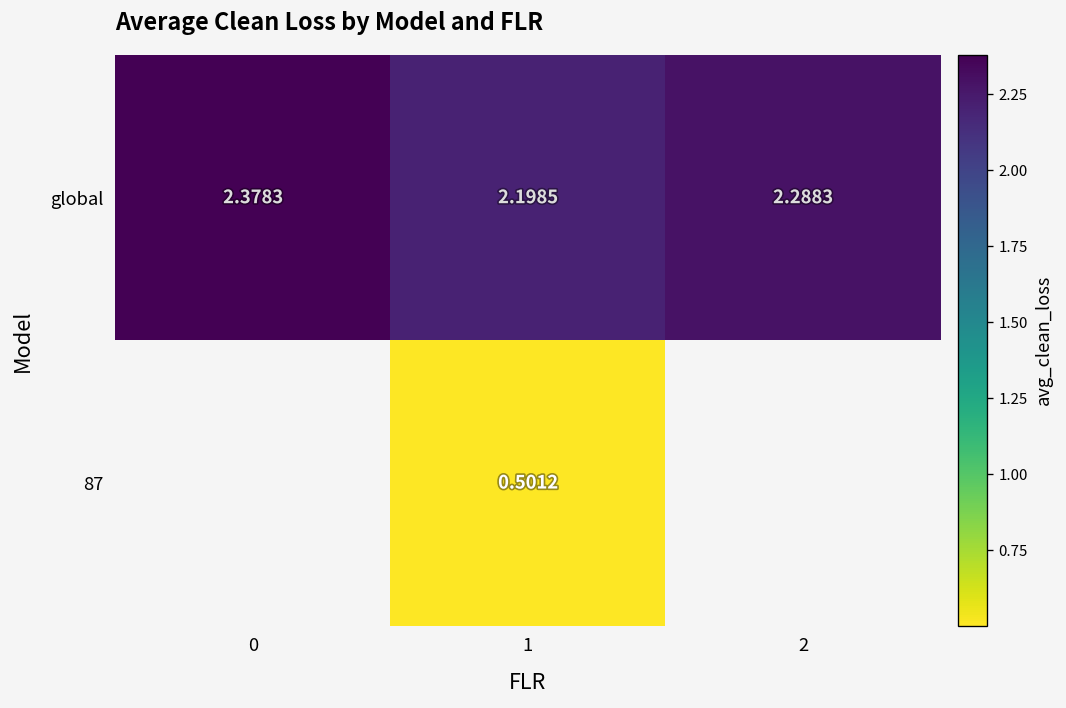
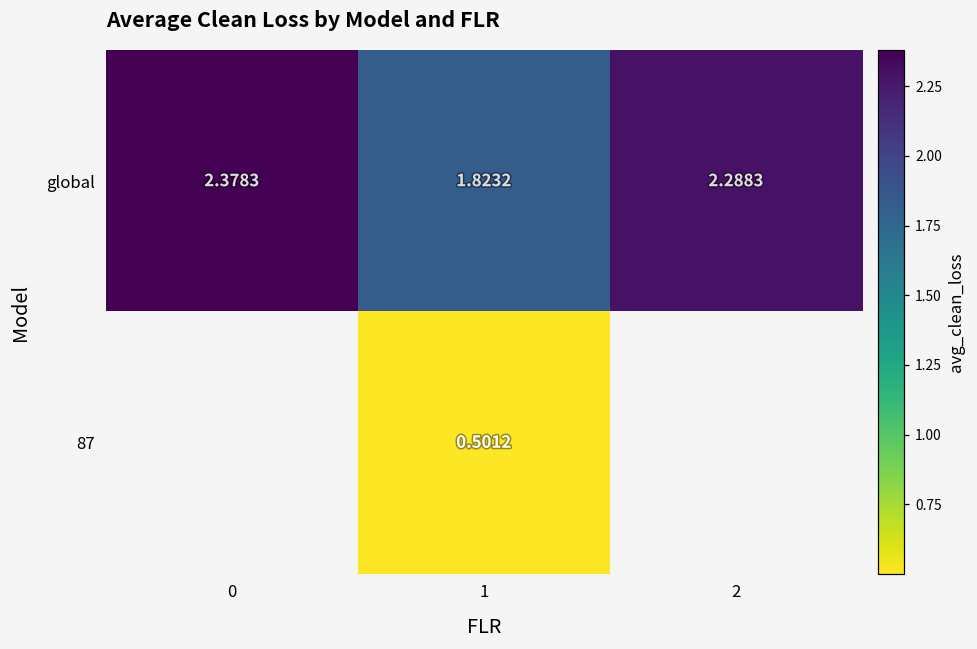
global, 1: 2.1985 -> 1.8232
